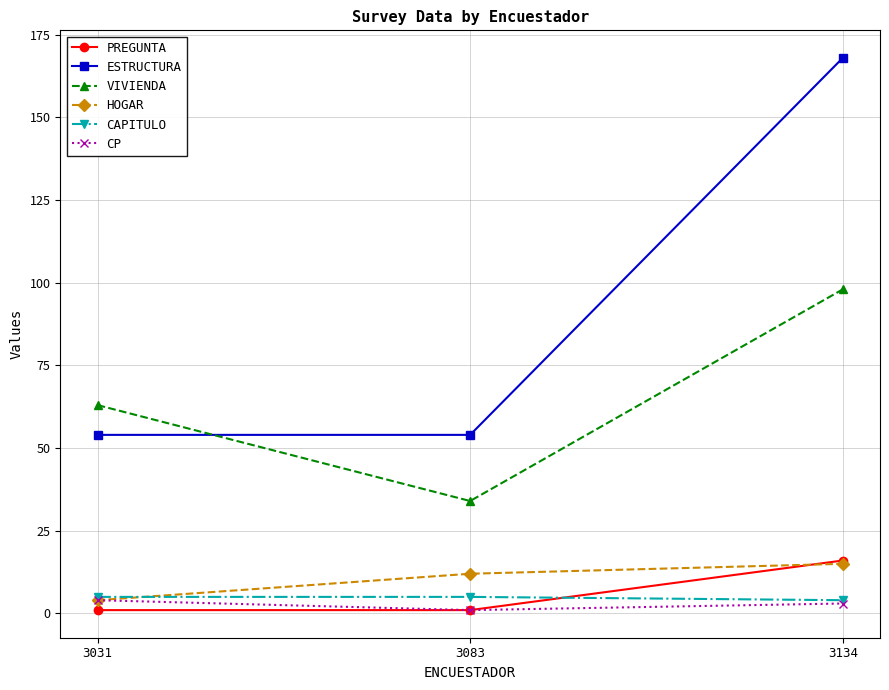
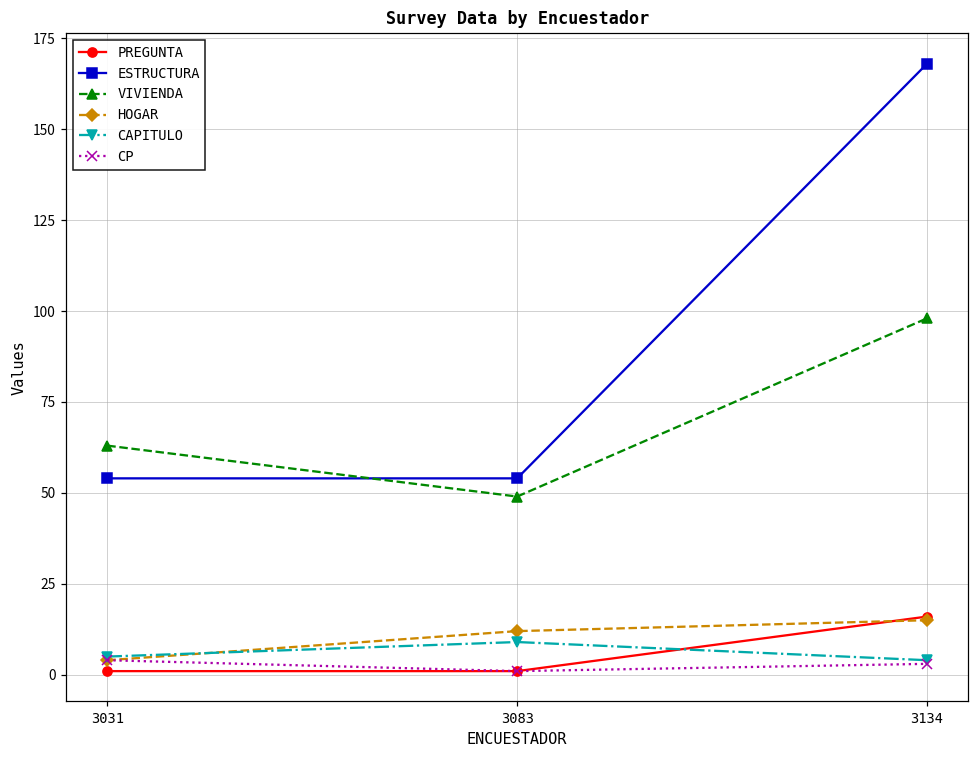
VIVIENDA, 3083: 34 -> 49
CAPITULO, 3083: 5 -> 9
